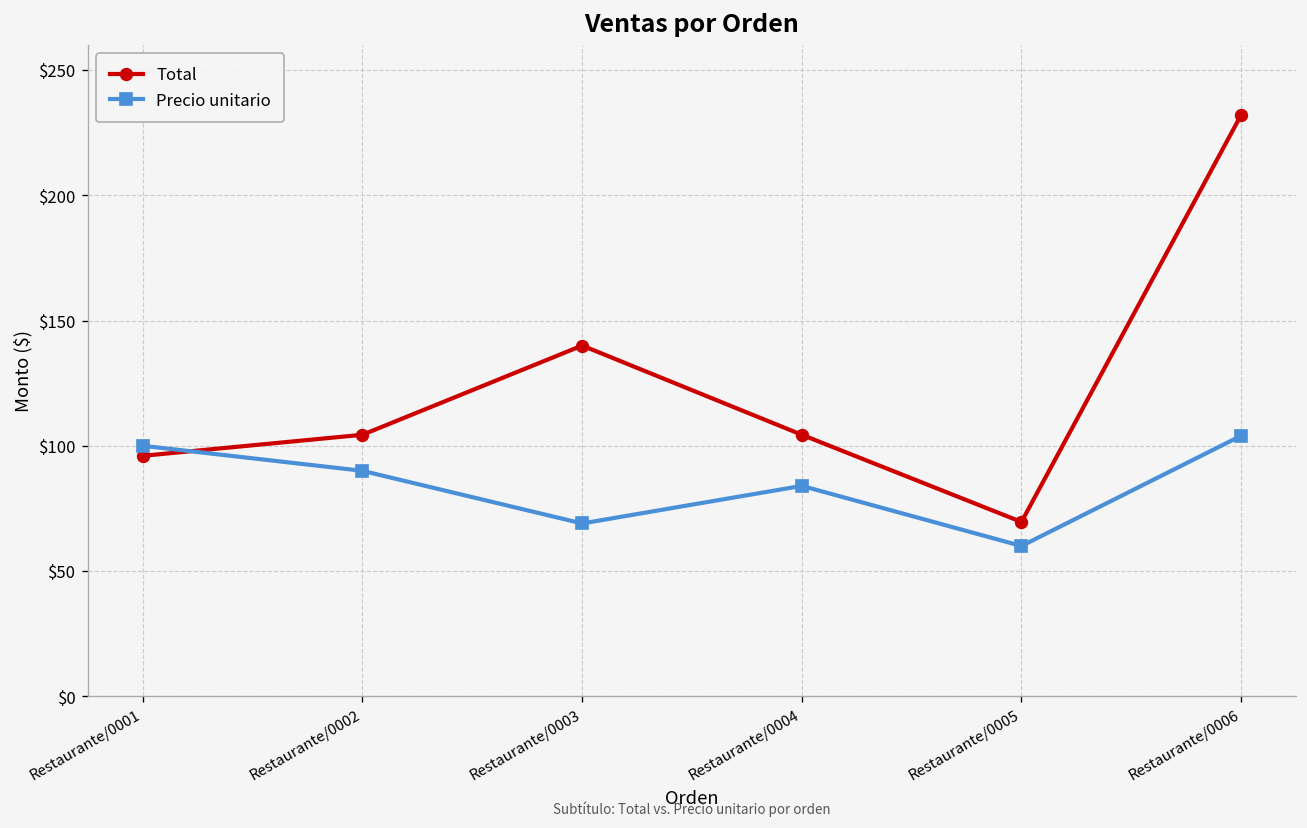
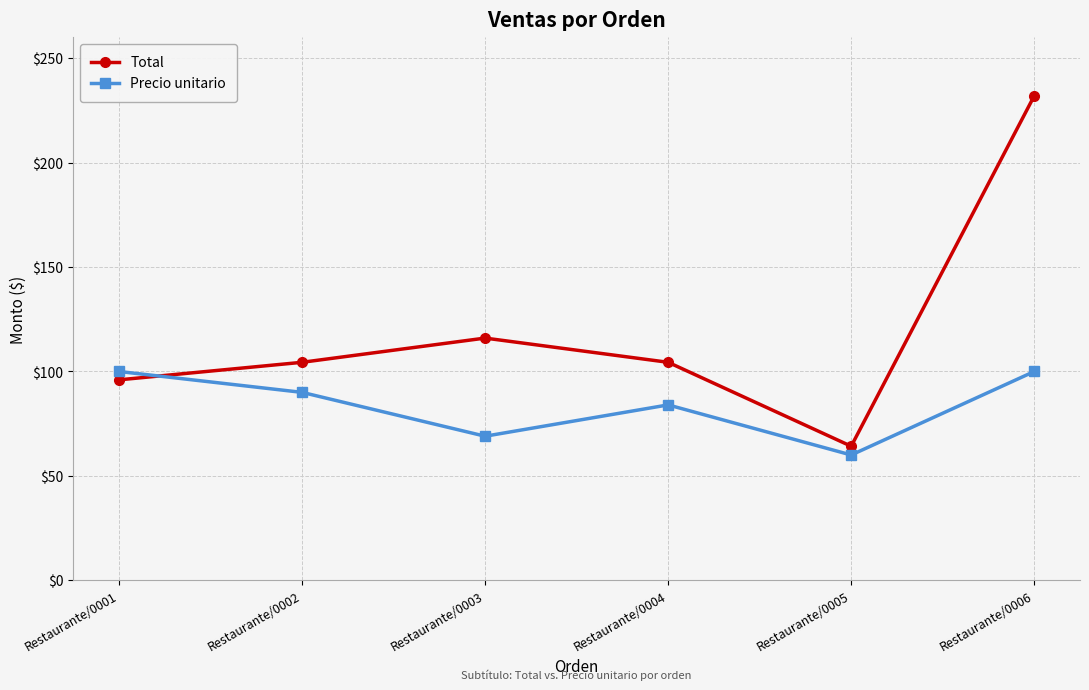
Total, Restaurante/0003: $140 -> $116
Total, Restaurante/0005: $70 -> $64
Precio unitario, Restaurante/0006: $104 -> $100
